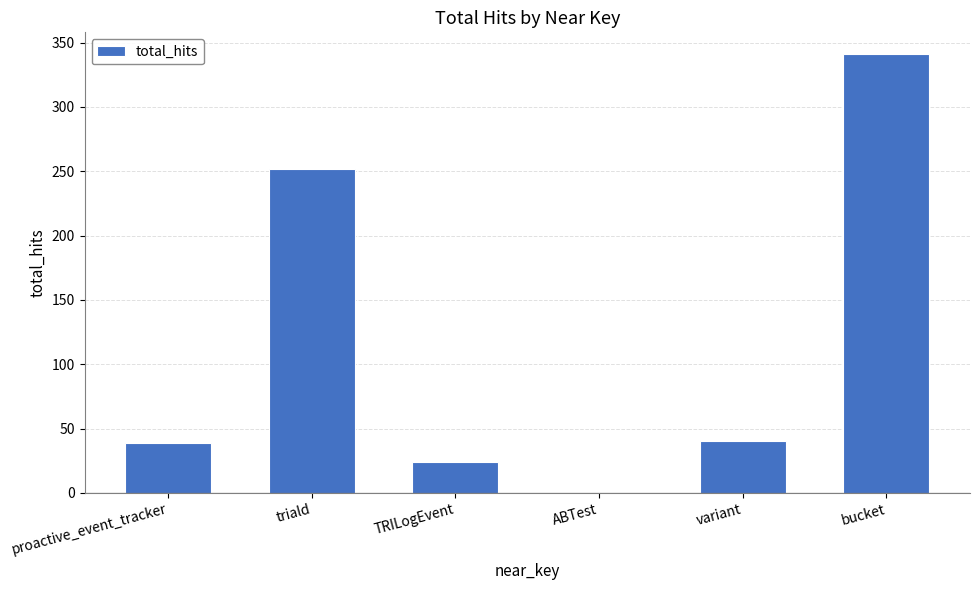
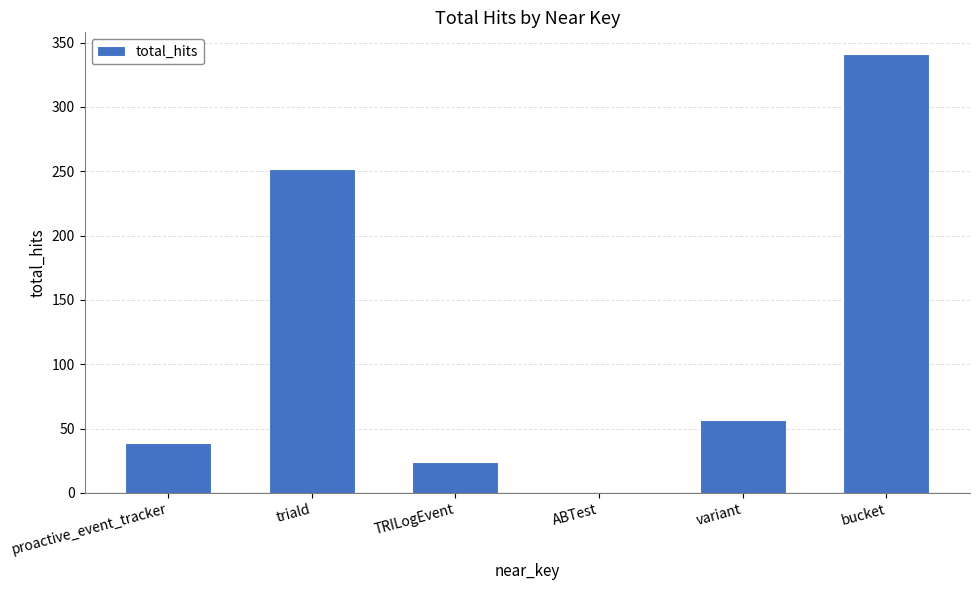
variant: 40 -> 57
